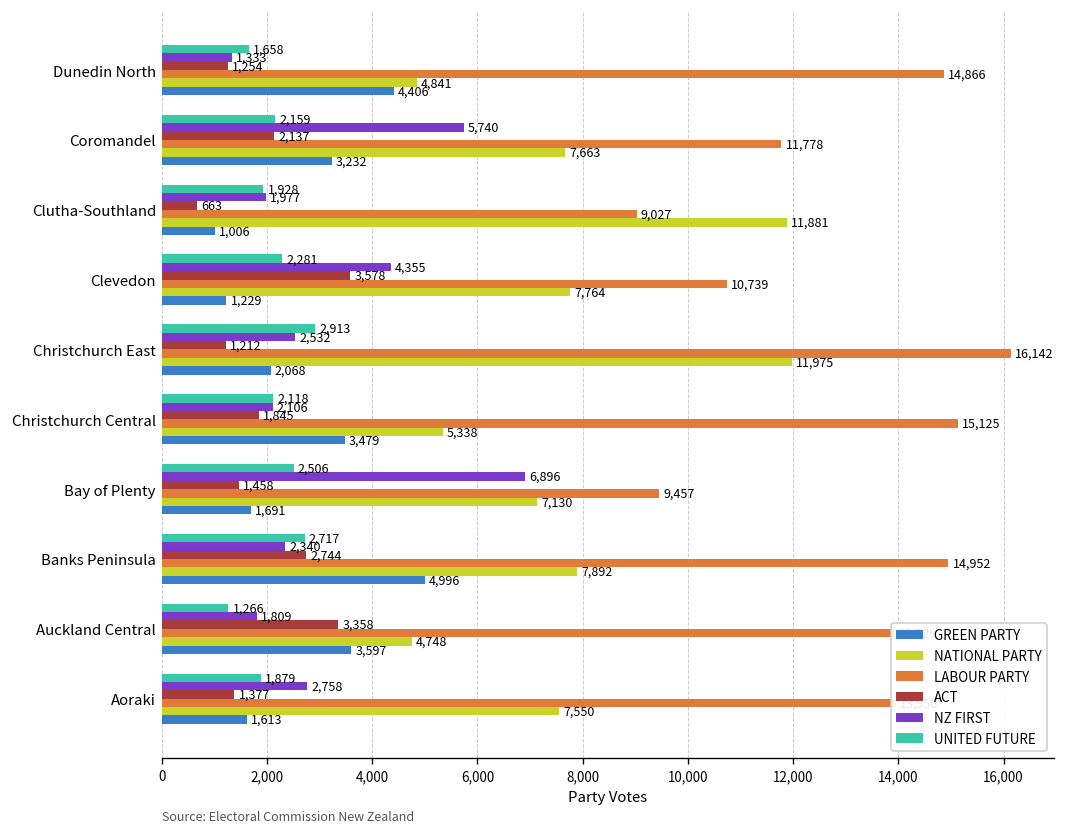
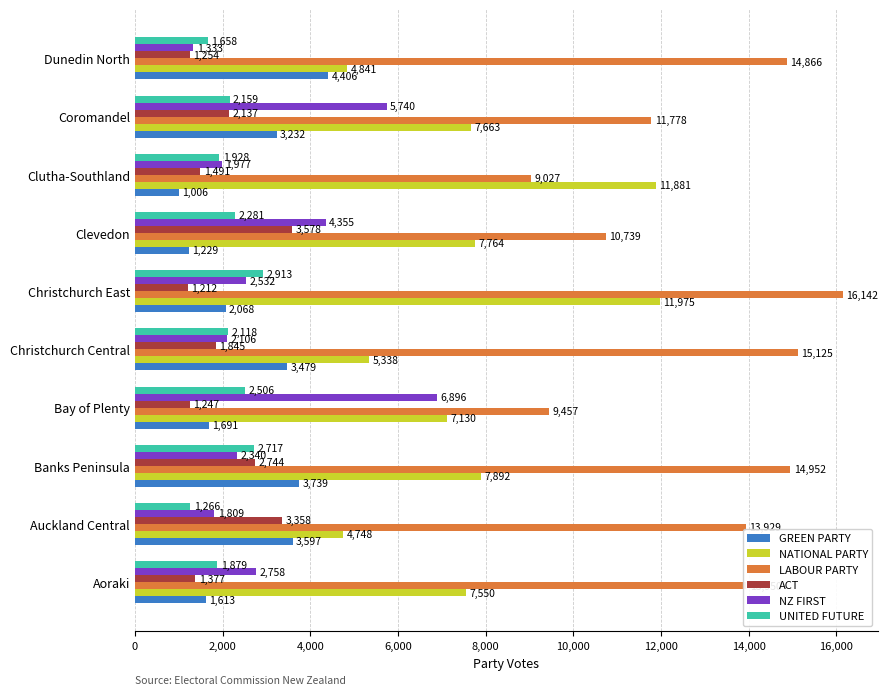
ACT, Clutha-Southland: 663 -> 1,491
ACT, Bay of Plenty: 1,458 -> 1,247
GREEN PARTY, Banks Peninsula: 4,996 -> 3,739
